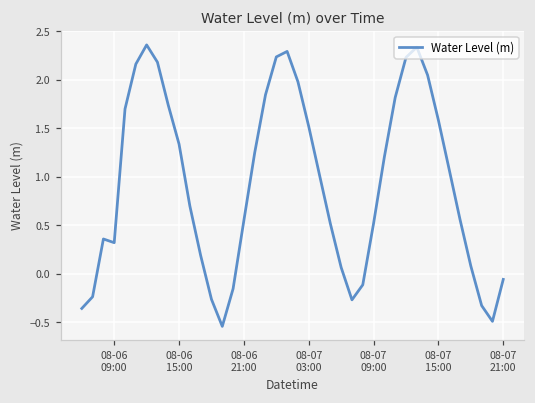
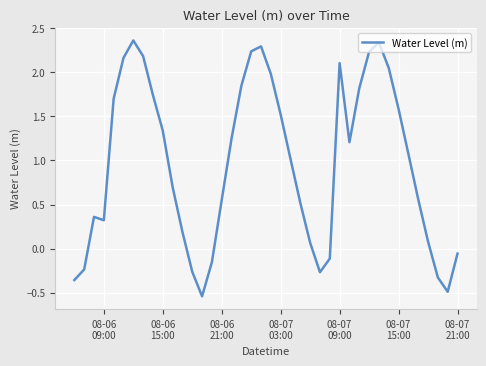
08-07 09:00: 0.5 -> 2.1
